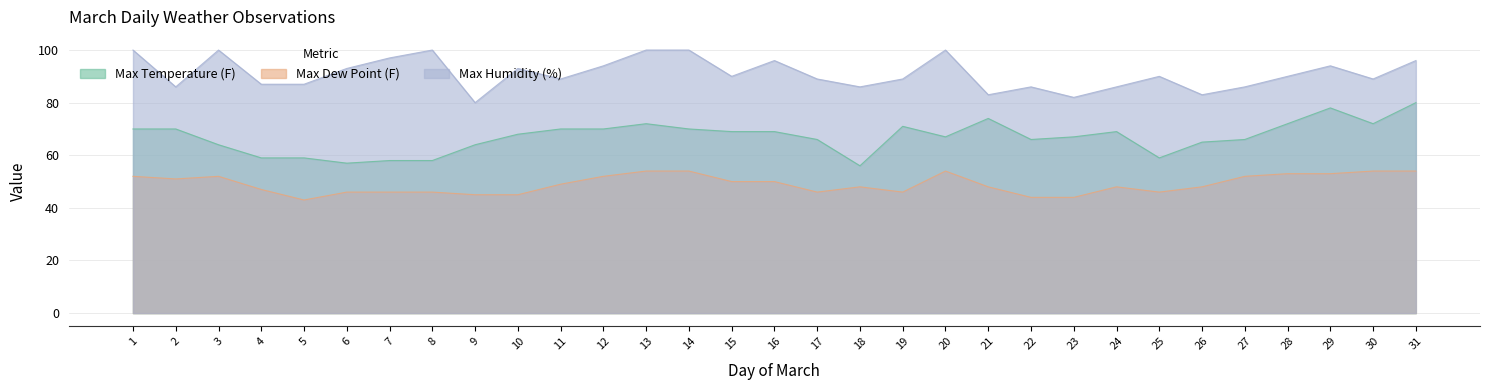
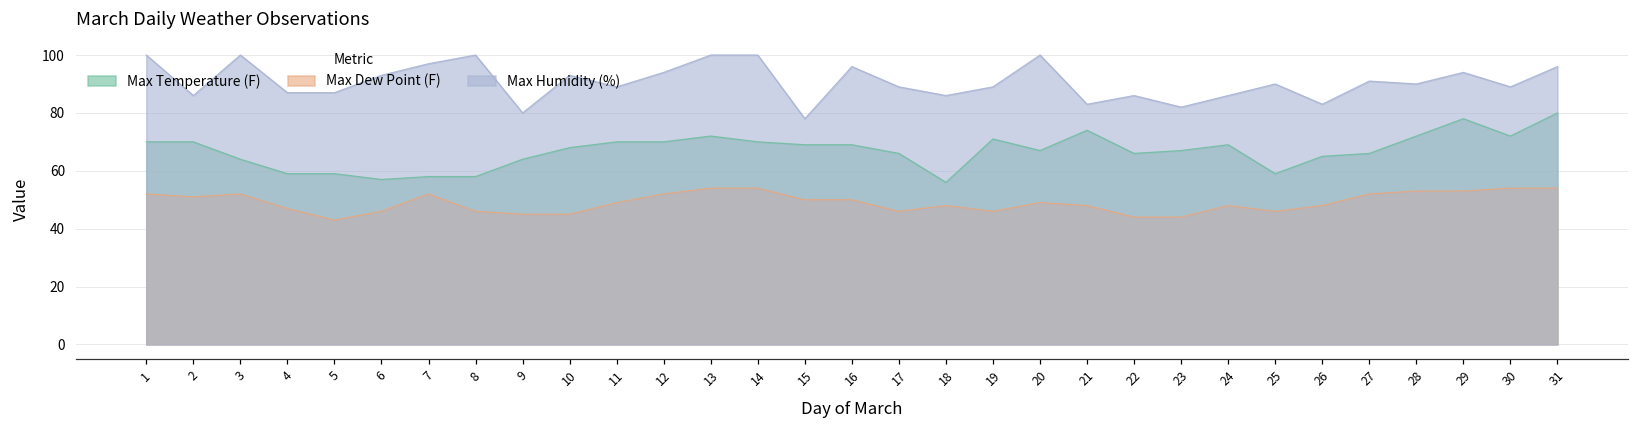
Max Dew Point (F), 7: 46 -> 52
Max Humidity (%), 15: 90 -> 78
Max Dew Point (F), 20: 54 -> 49
Max Humidity (%), 27: 86 -> 91
